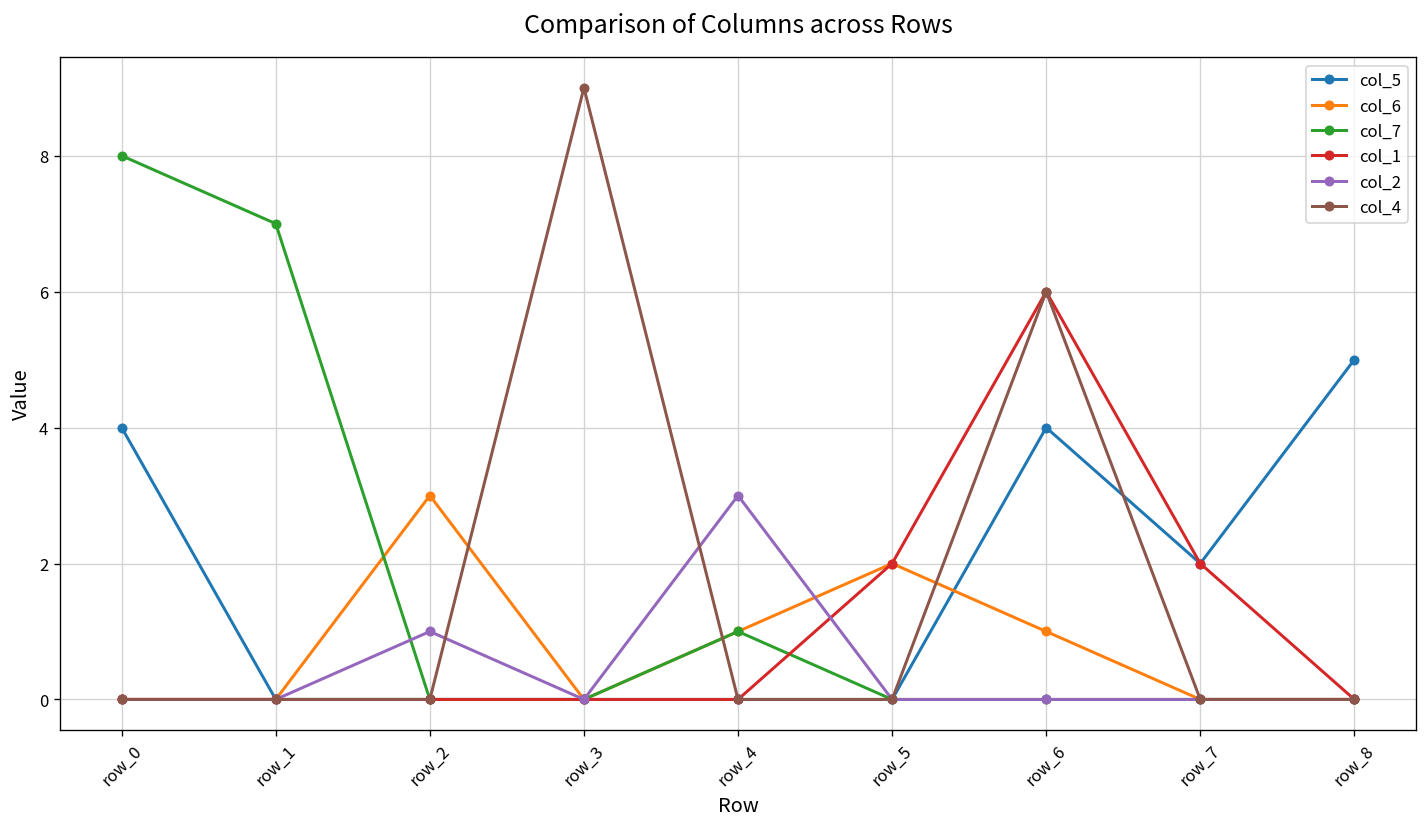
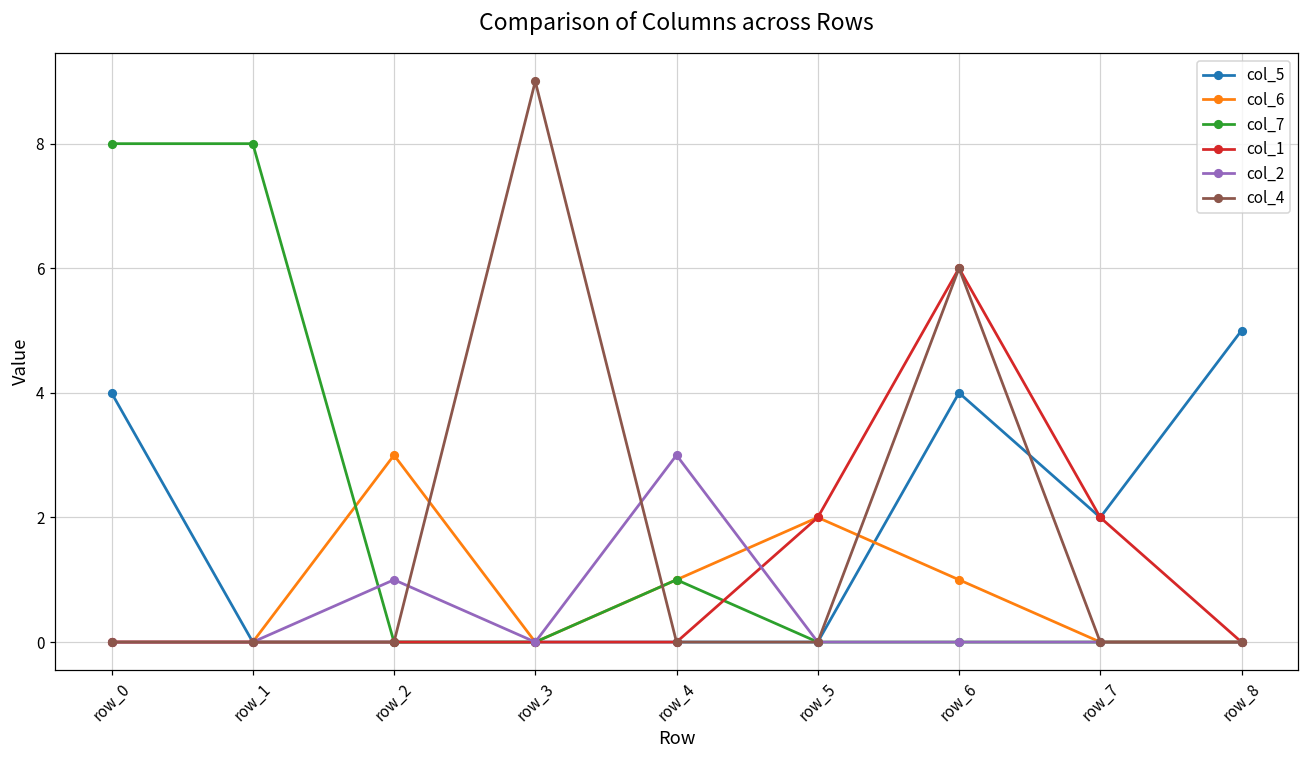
col_7, row_1: 7 -> 8
